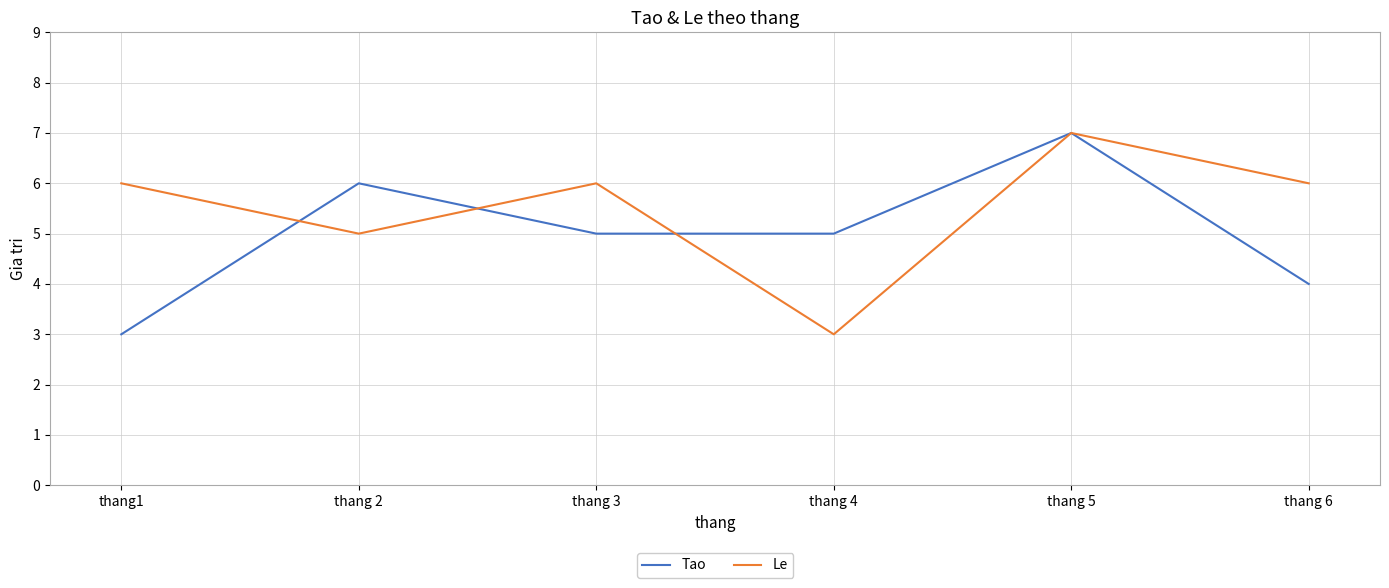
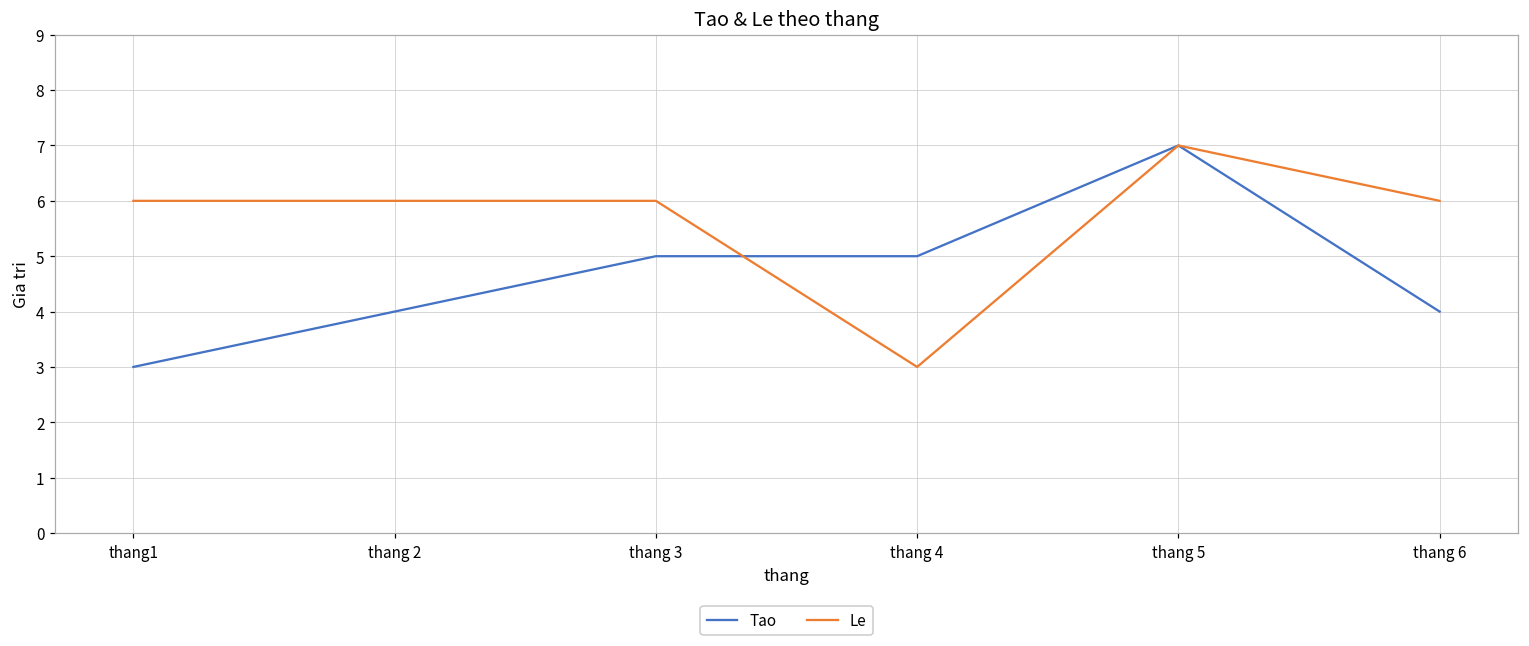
Tao, thang 2: 6 -> 4
Le, thang 2: 5 -> 6
